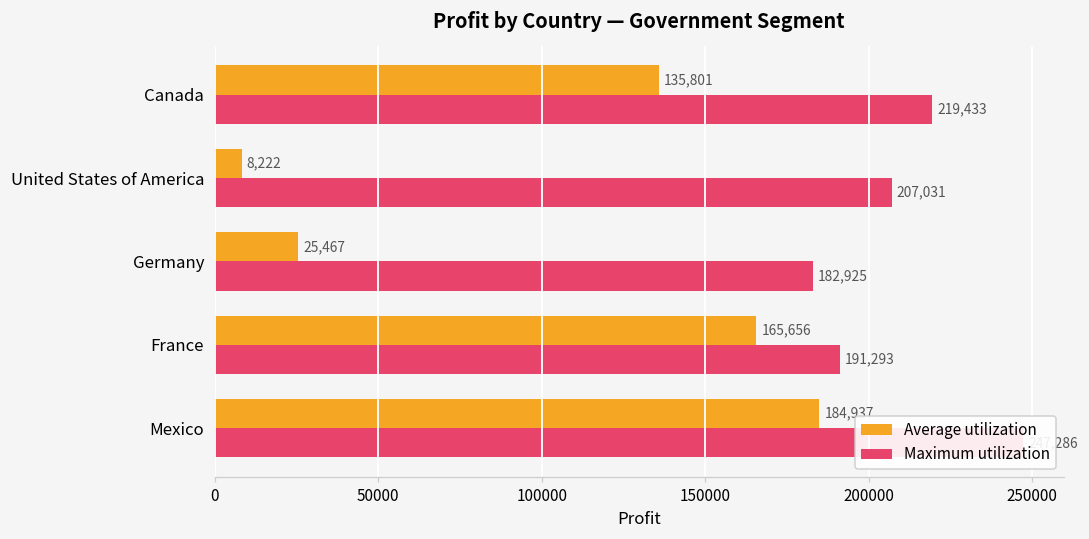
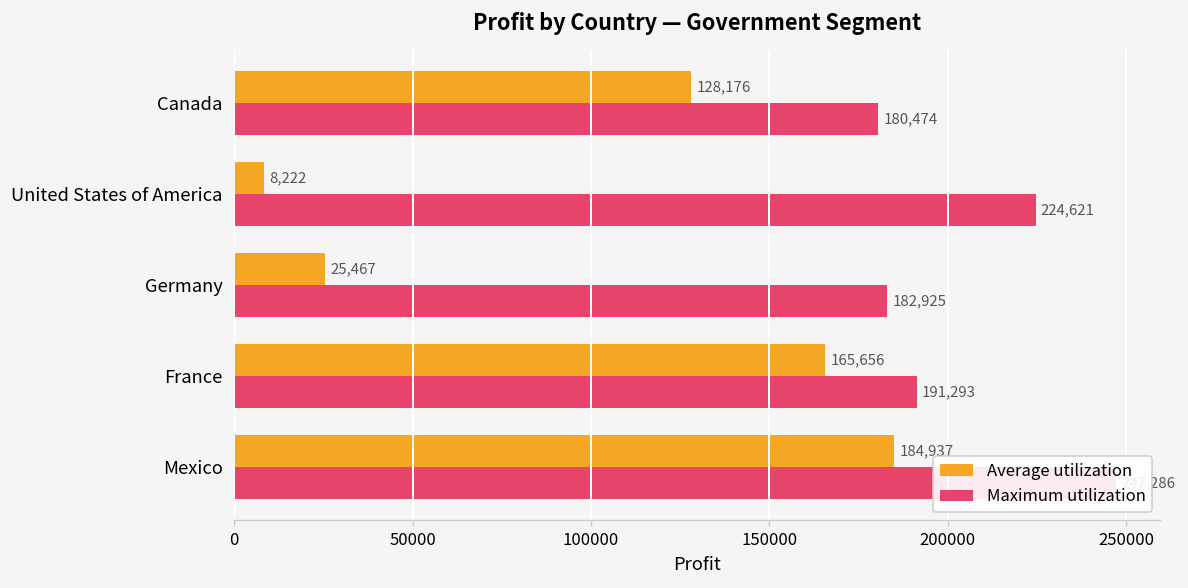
Average utilization, Canada: 135,801 -> 128,176
Maximum utilization, Canada: 219,433 -> 180,474
Maximum utilization, United States of America: 207,031 -> 224,621
